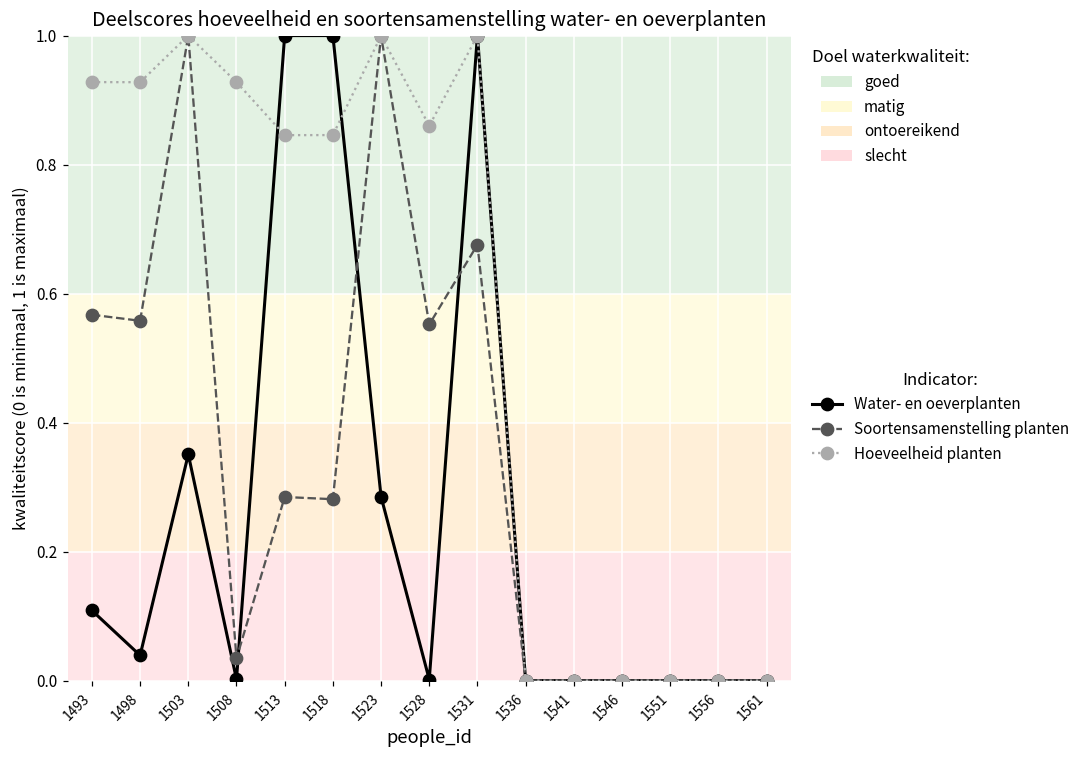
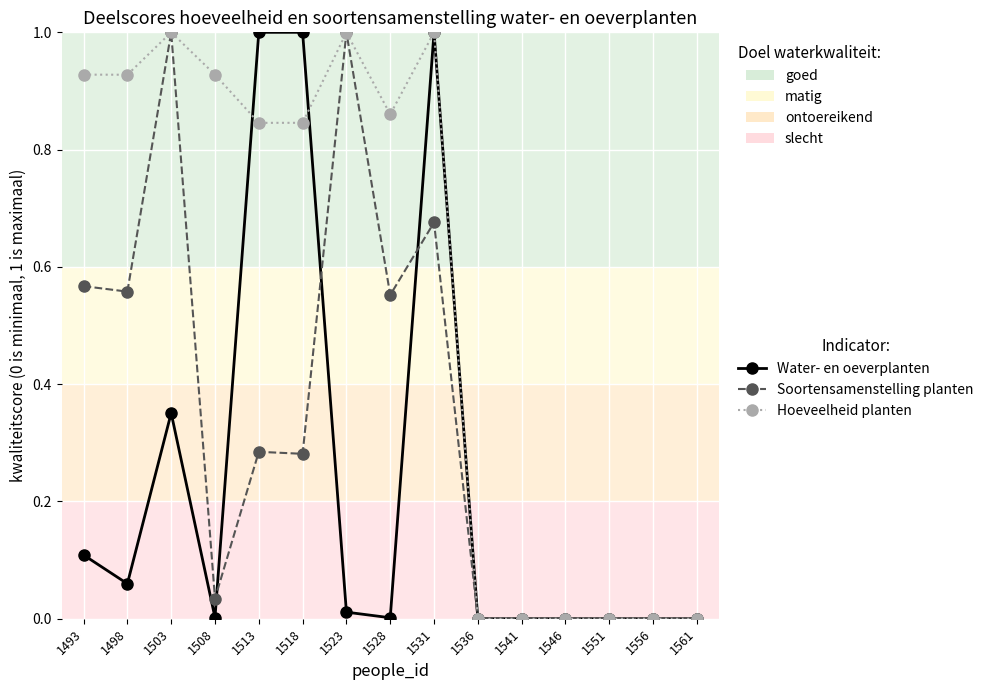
Water- en oeverplanten, 1498: 0.04 -> 0.06
Water- en oeverplanten, 1523: 0.29 -> 0.01
